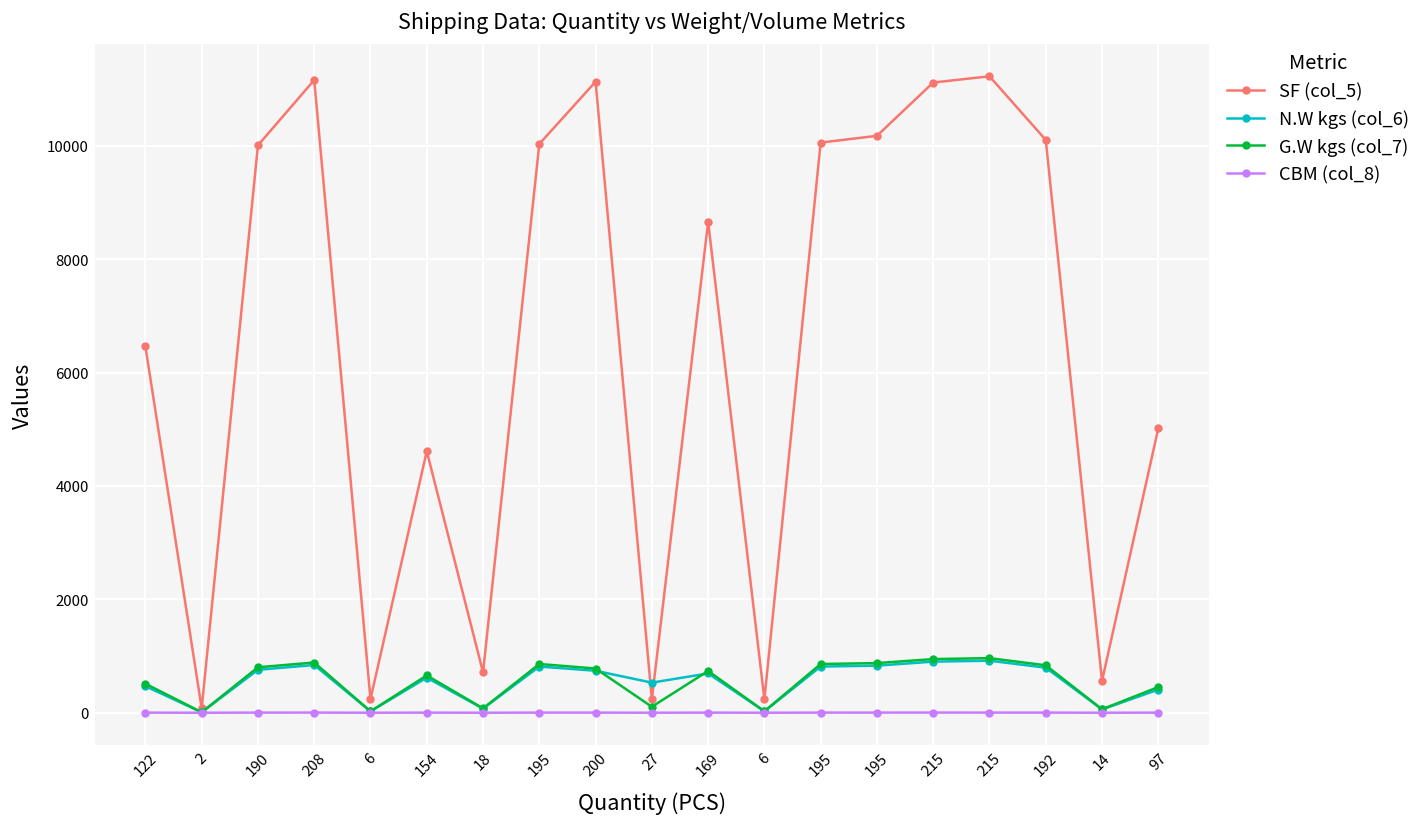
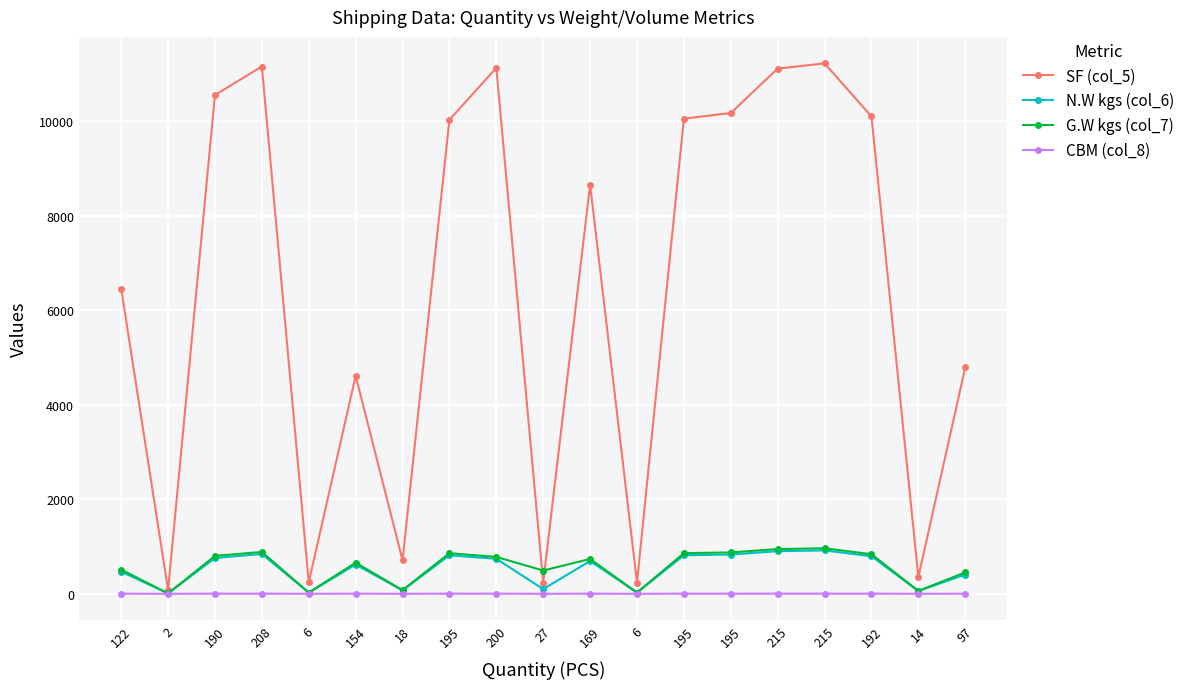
SF (col_5), 190: 10000 -> 10600
N.W kgs (col_6), 27: 500 -> 100
G.W kgs (col_7), 27: 100 -> 500
SF (col_5), 14: 600 -> 400
SF (col_5), 97: 5000 -> 4800
